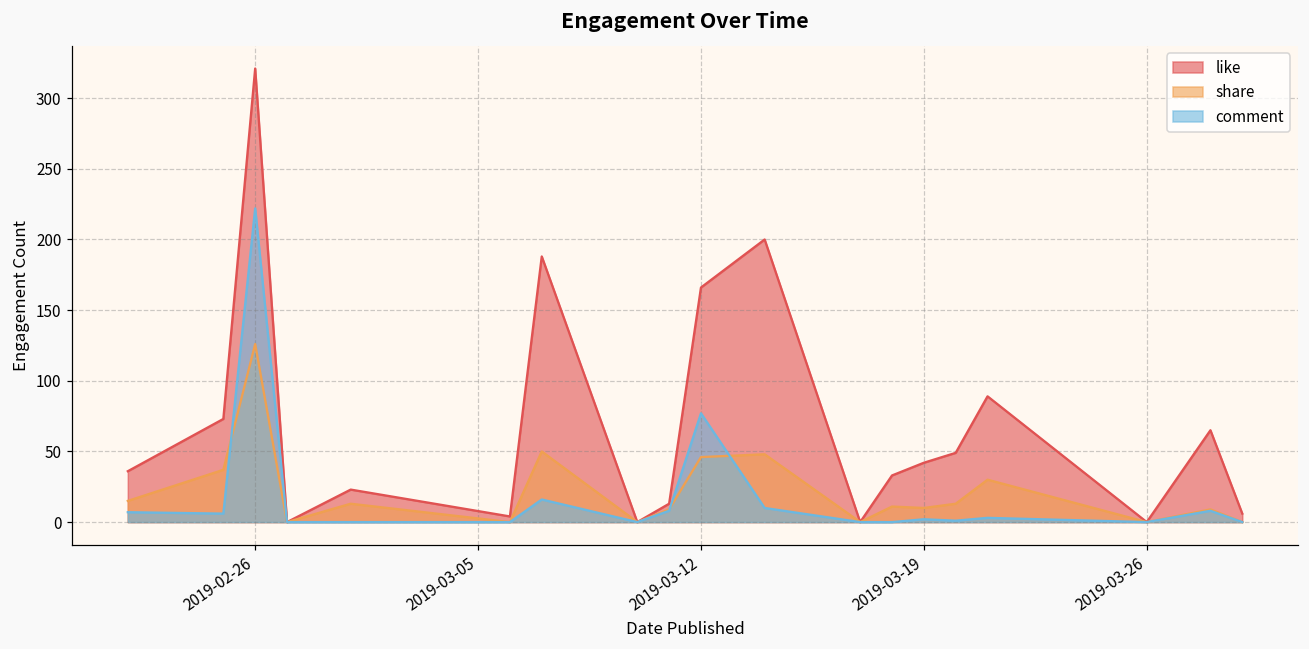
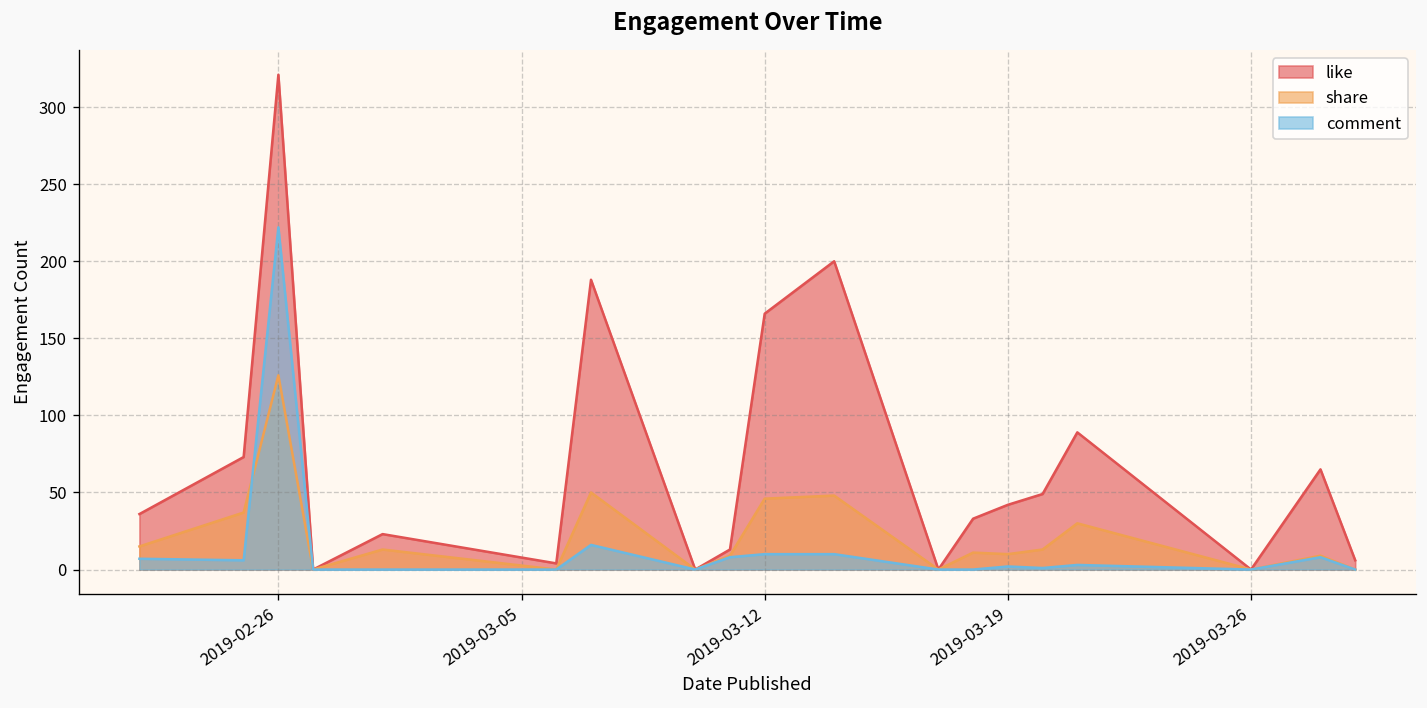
comment, 2019-03-12: 77 -> 10
